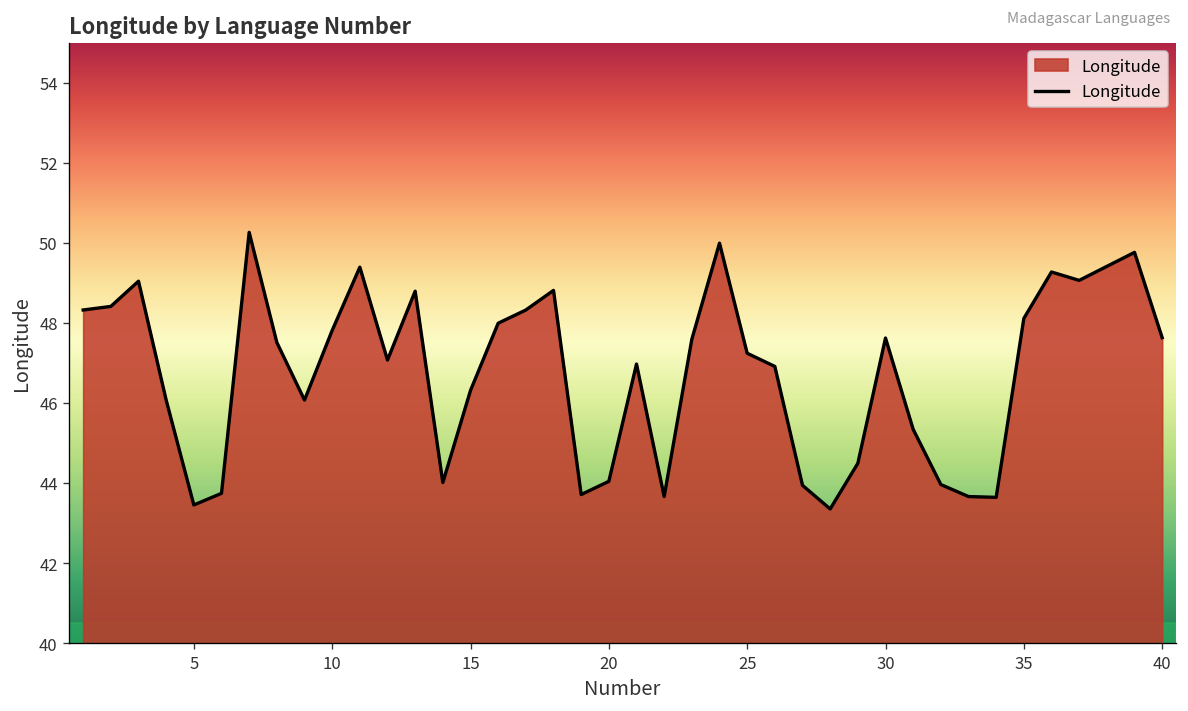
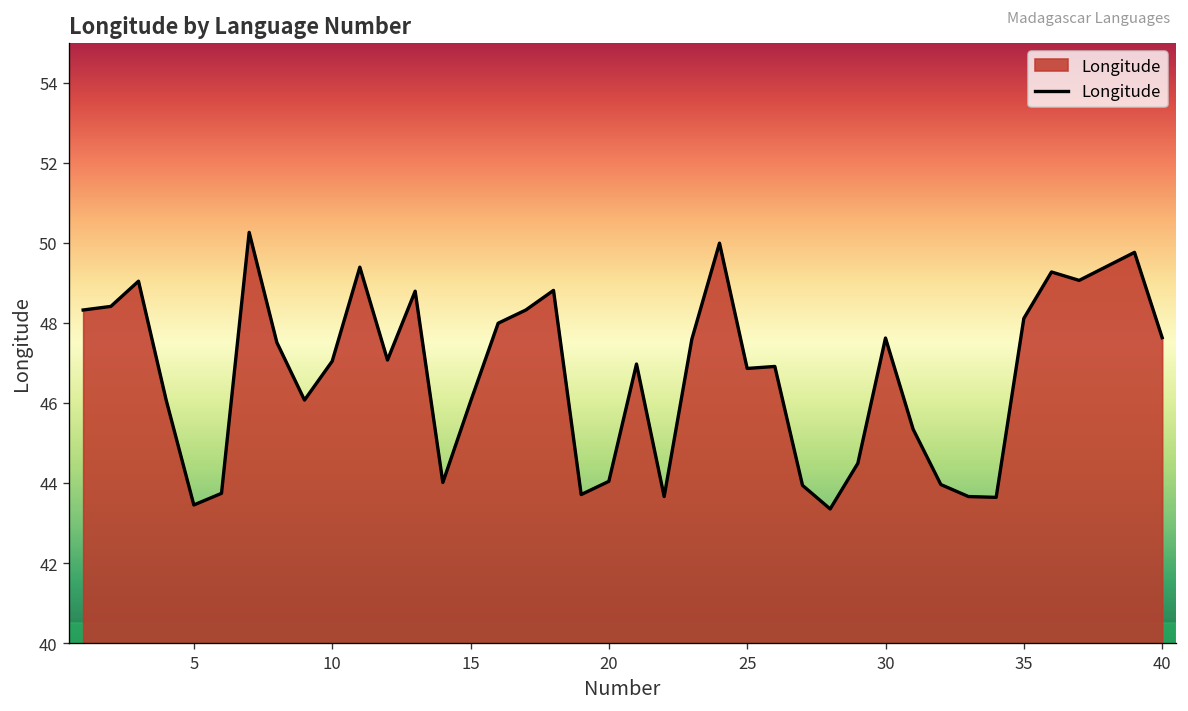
10: 47.8 -> 47.1
15: 46.3 -> 46.0
25: 47.3 -> 46.9
